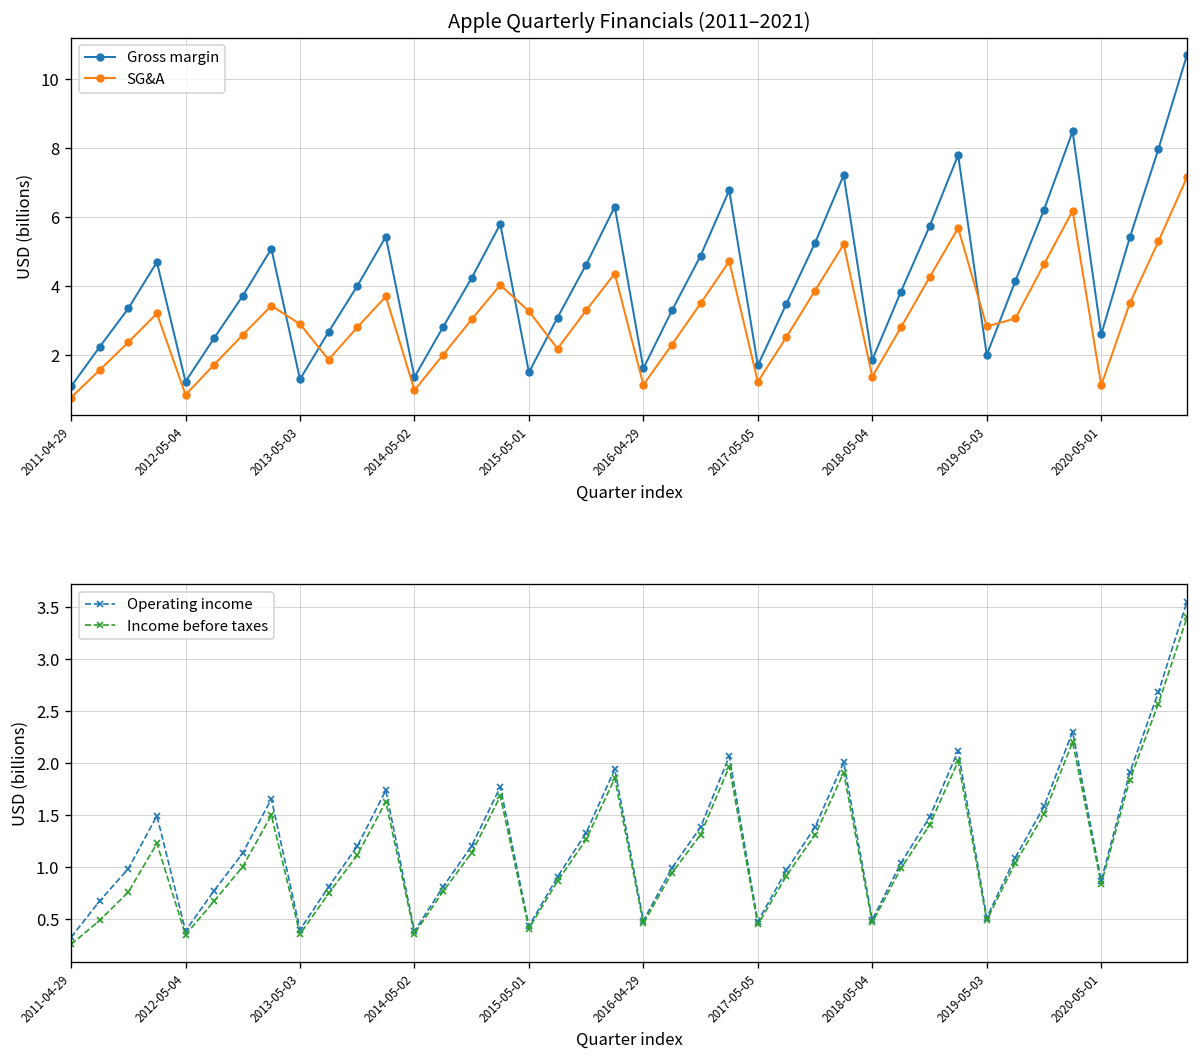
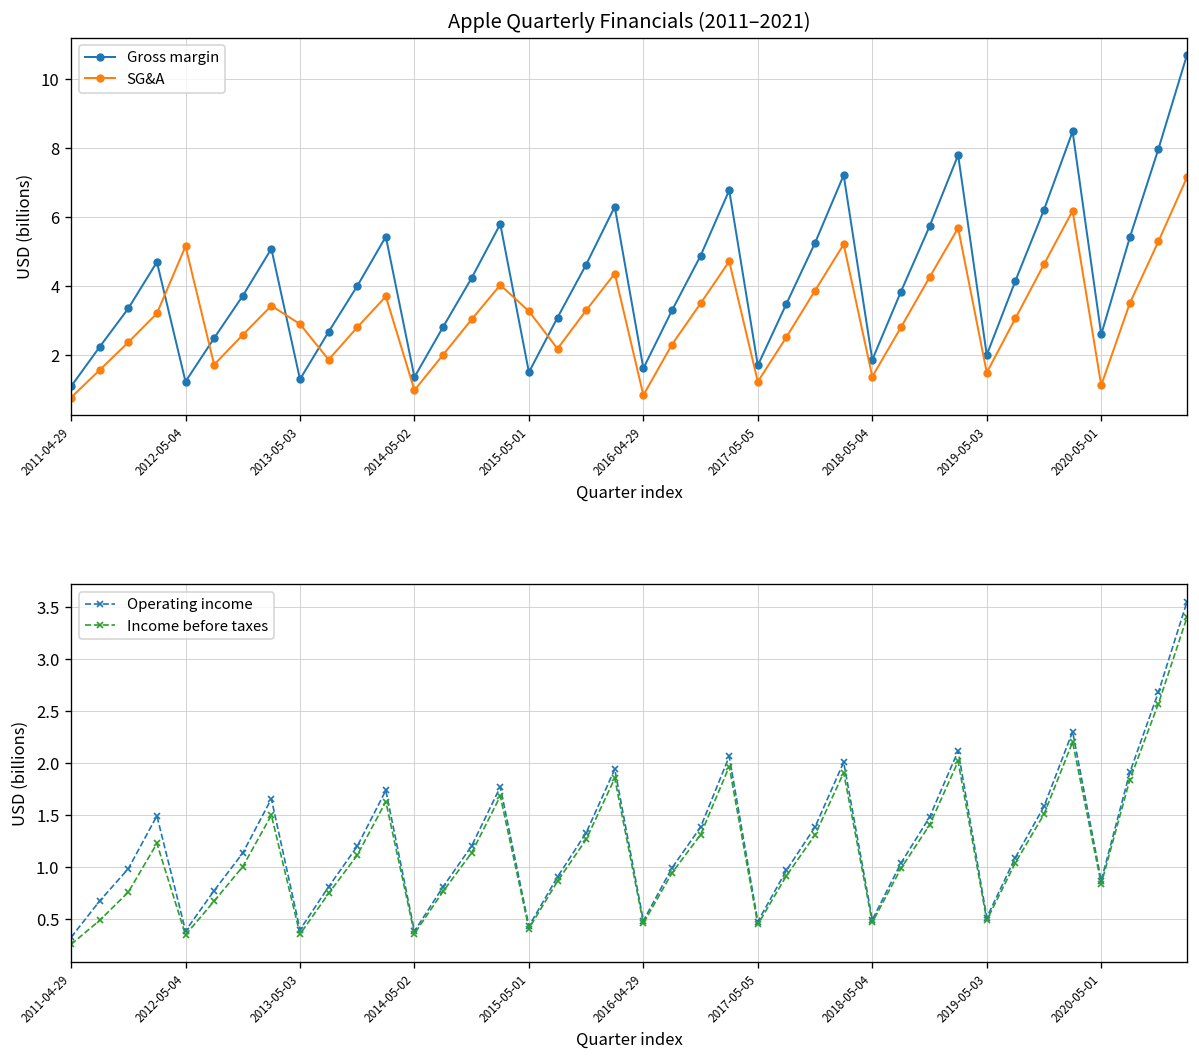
Apple Quarterly Financials (2011–2021), SG&A, 2012-05-04: 0.8 -> 5.2
Apple Quarterly Financials (2011–2021), SG&A, 2016-04-29: 1.1 -> 0.8
Apple Quarterly Financials (2011–2021), SG&A, 2019-05-03: 2.8 -> 1.5
